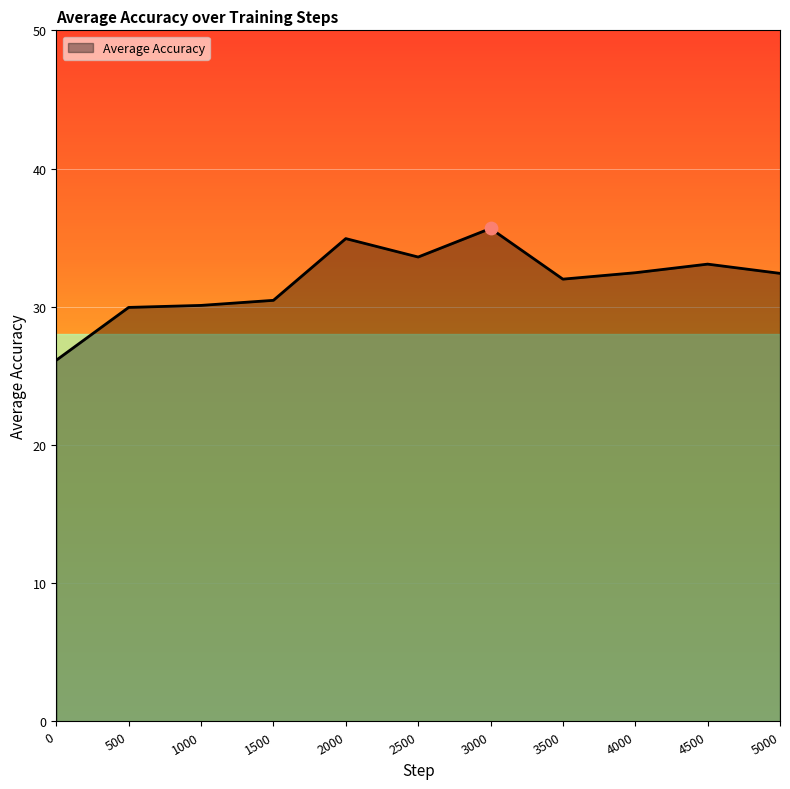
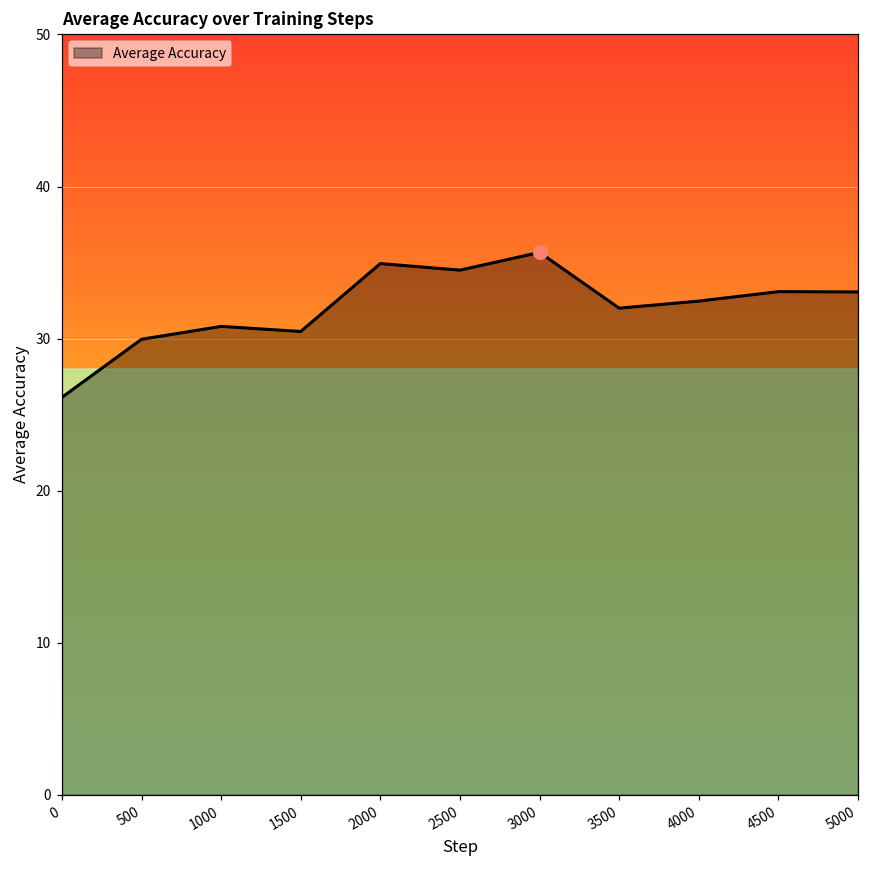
Average Accuracy, 1000: 30.1 -> 30.8
Average Accuracy, 2500: 33.6 -> 34.5
Average Accuracy, 5000: 32.4 -> 33.1
